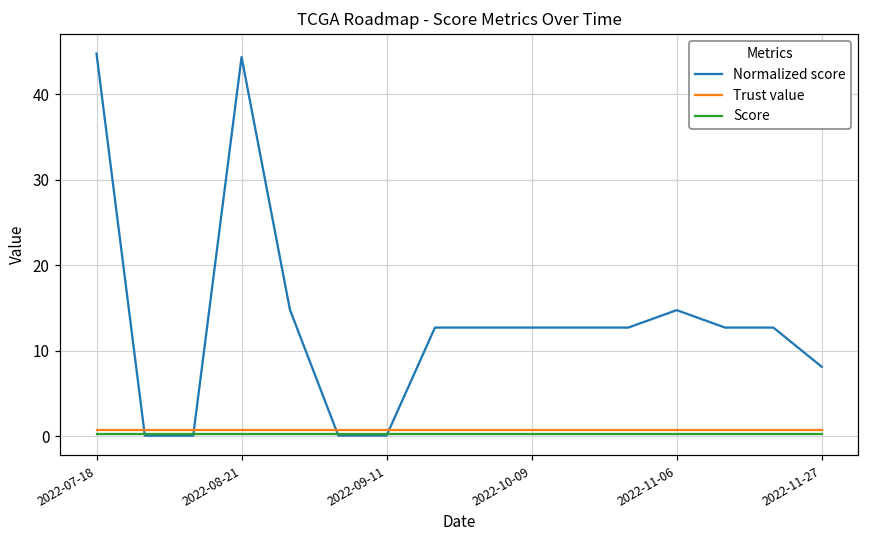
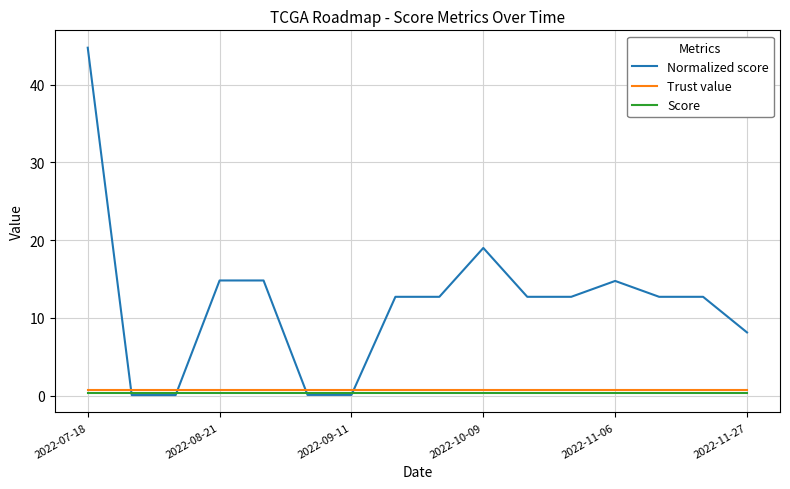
Normalized score, 2022-08-21: 44 -> 15
Normalized score, 2022-10-09: 13 -> 19
